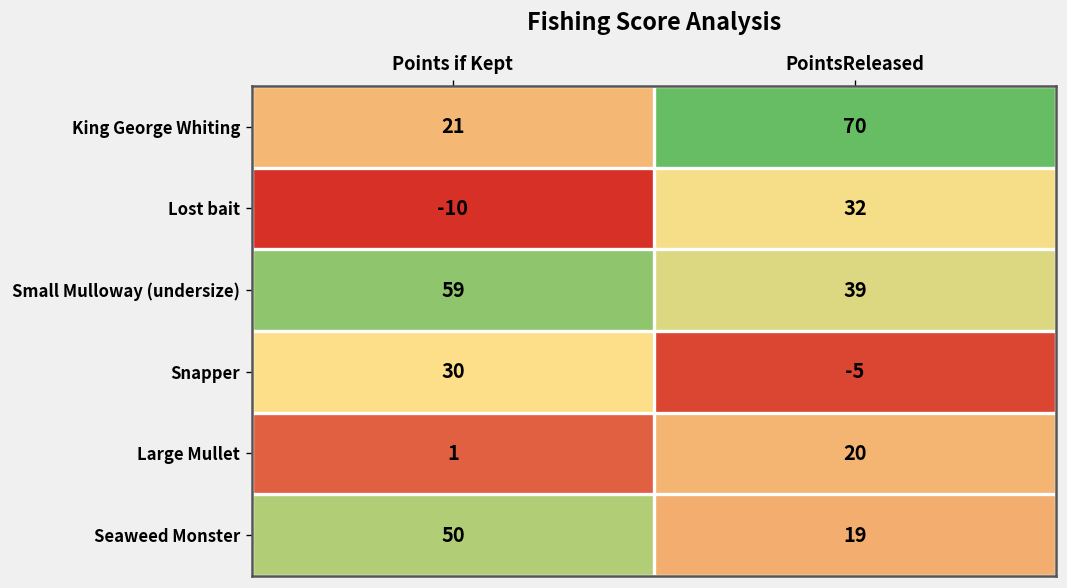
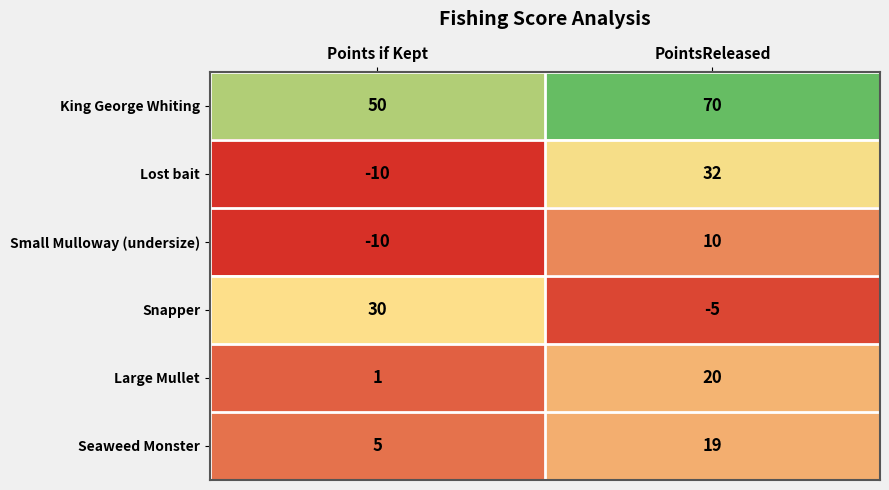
King George Whiting, Points if Kept: 21 -> 50
Small Mulloway (undersize), Points if Kept: 59 -> -10
Small Mulloway (undersize), PointsReleased: 39 -> 10
Seaweed Monster, Points if Kept: 50 -> 5
